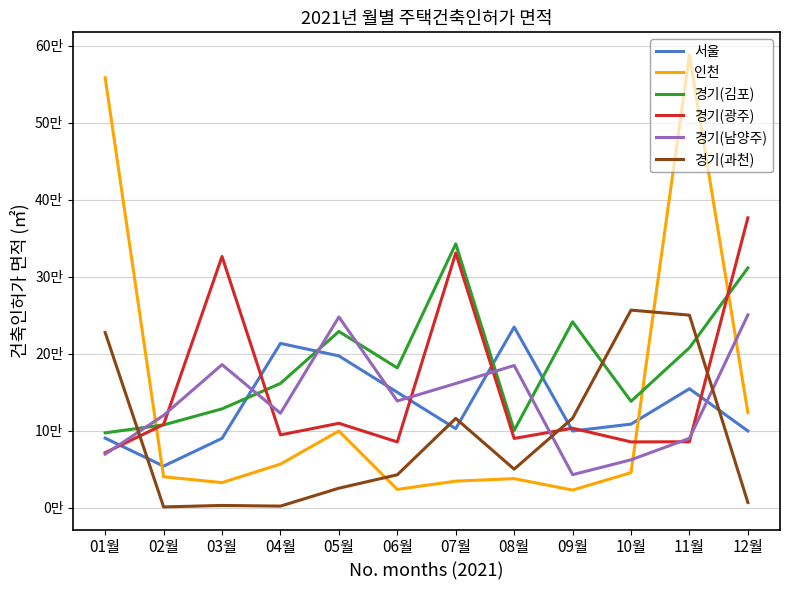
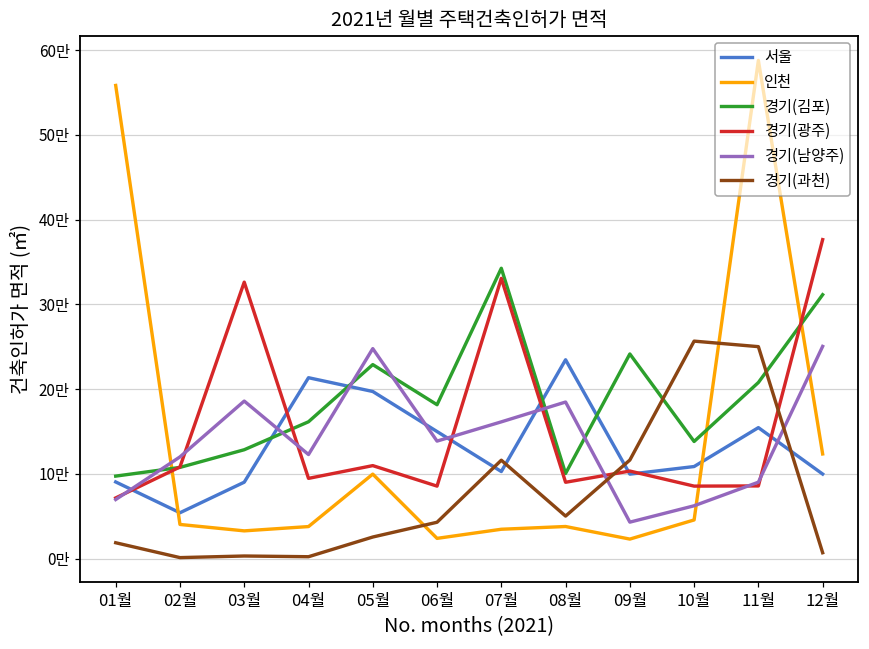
경기(과천), 01월: 23만 -> 2만
인천, 04월: 6만 -> 4만
